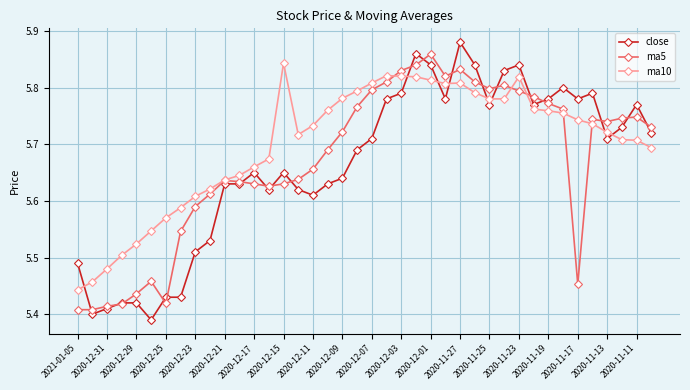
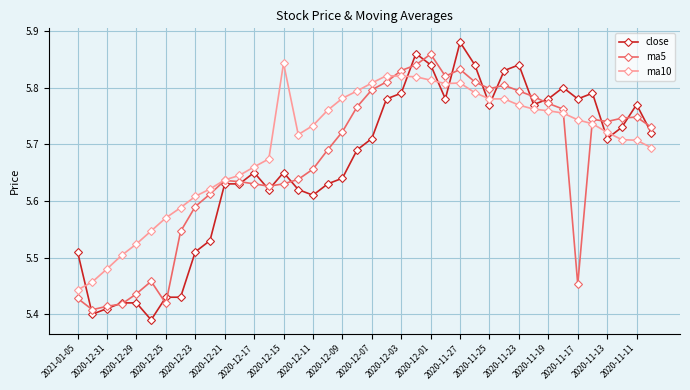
close, 2021-01-05: 5.49 -> 5.51
ma5, 2021-01-05: 5.41 -> 5.43
ma10, 2020-11-23: 5.82 -> 5.77
